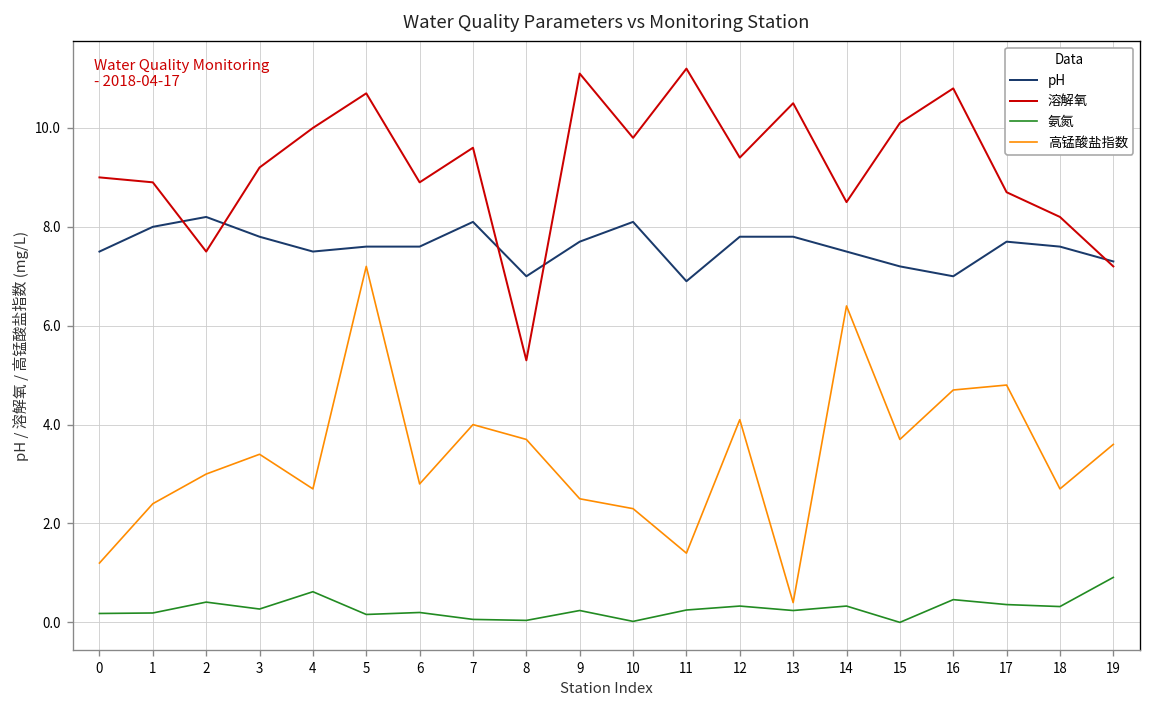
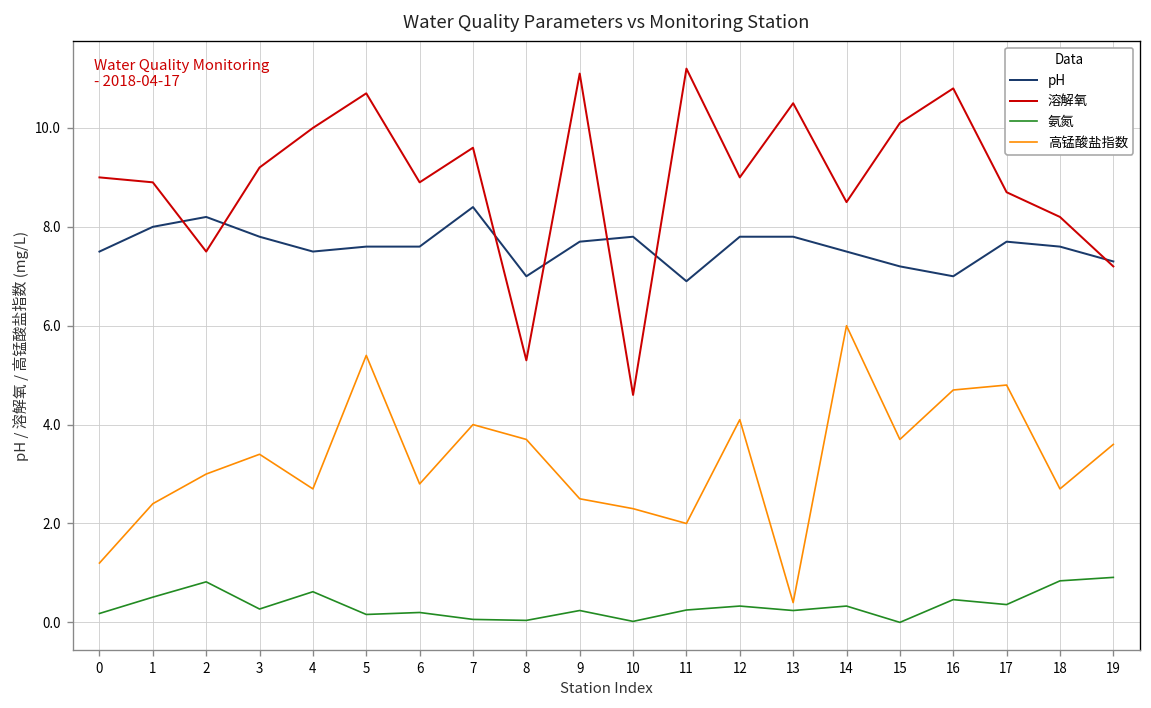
氨氮, 1: 0.2 -> 0.5
氨氮, 2: 0.4 -> 0.8
高锰酸盐指数, 5: 7.2 -> 5.4
pH, 7: 8.1 -> 8.4
pH, 10: 8.1 -> 7.8
溶解氧, 10: 9.8 -> 4.6
高锰酸盐指数, 11: 1.4 -> 2.0
溶解氧, 12: 9.4 -> 9.0
高锰酸盐指数, 14: 6.4 -> 6.0
氨氮, 18: 0.3 -> 0.8
